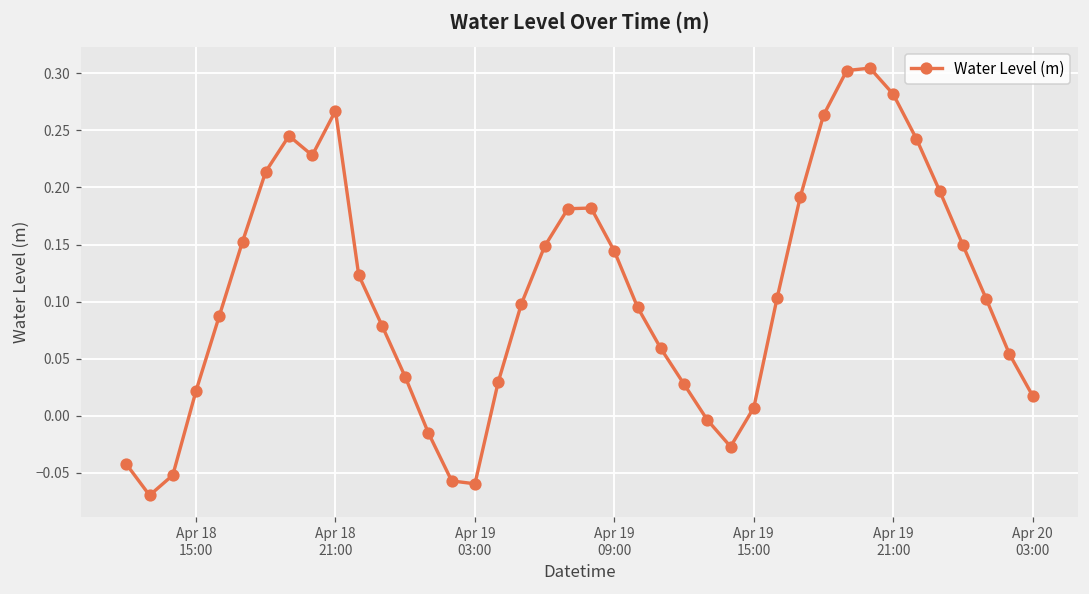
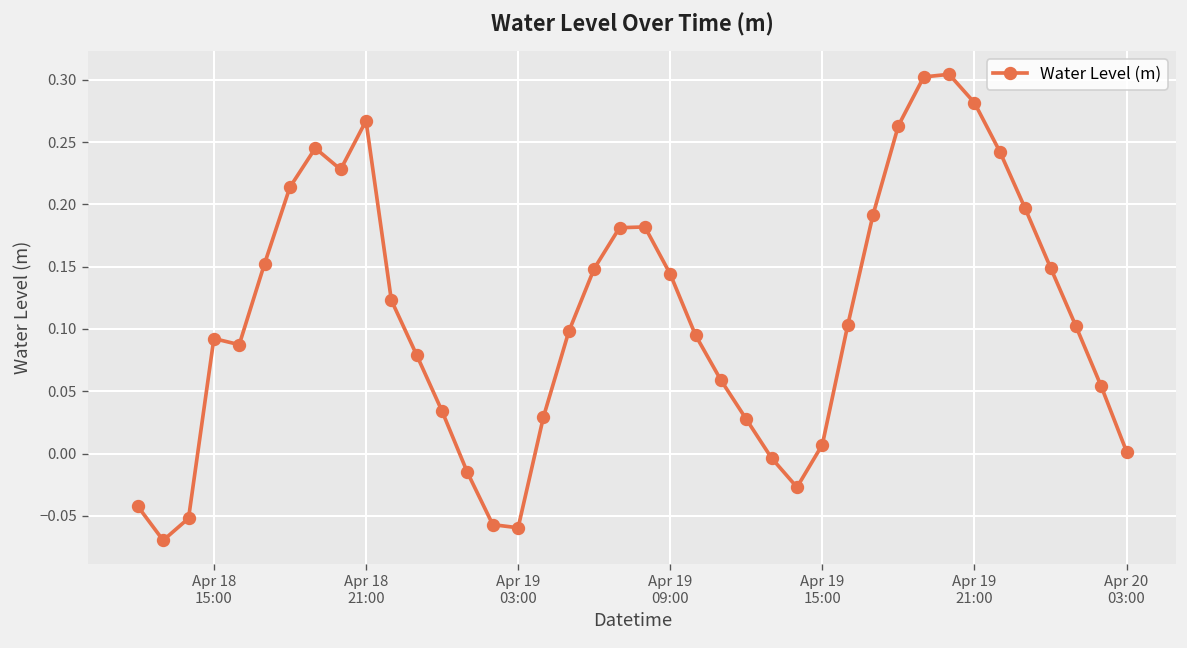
Apr 18 15:00: 0.022 -> 0.092
Apr 20 03:00: 0.017 -> 0.002
